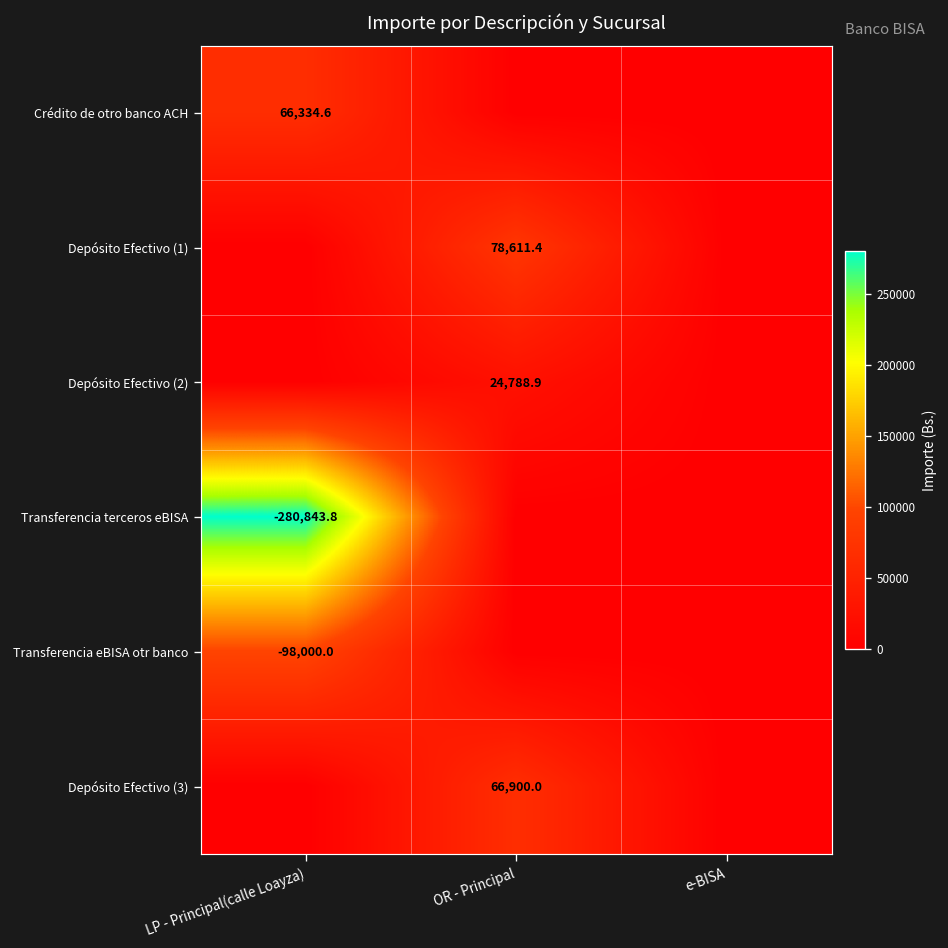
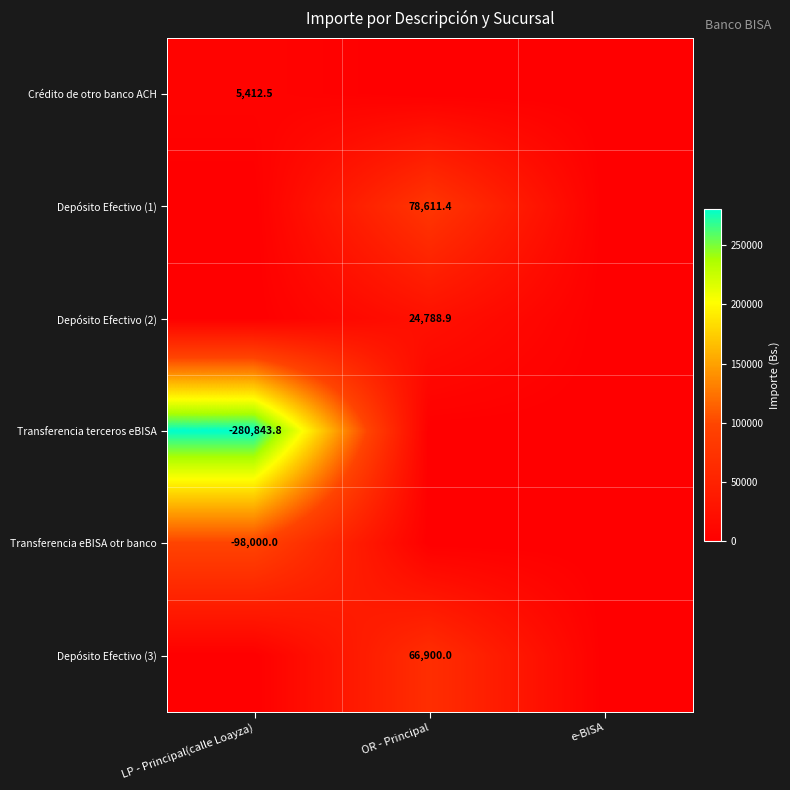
Crédito de otro banco ACH, LP - Principal(calle Loayza): 66,334.6 -> 5,412.5
